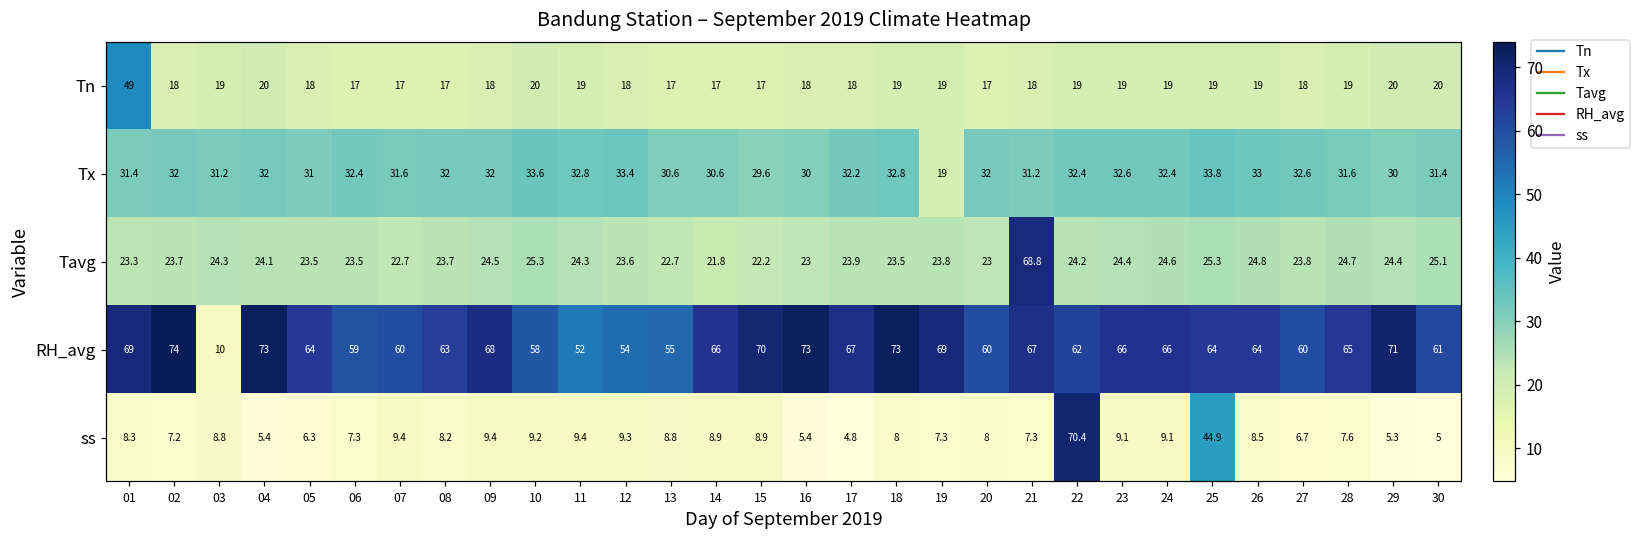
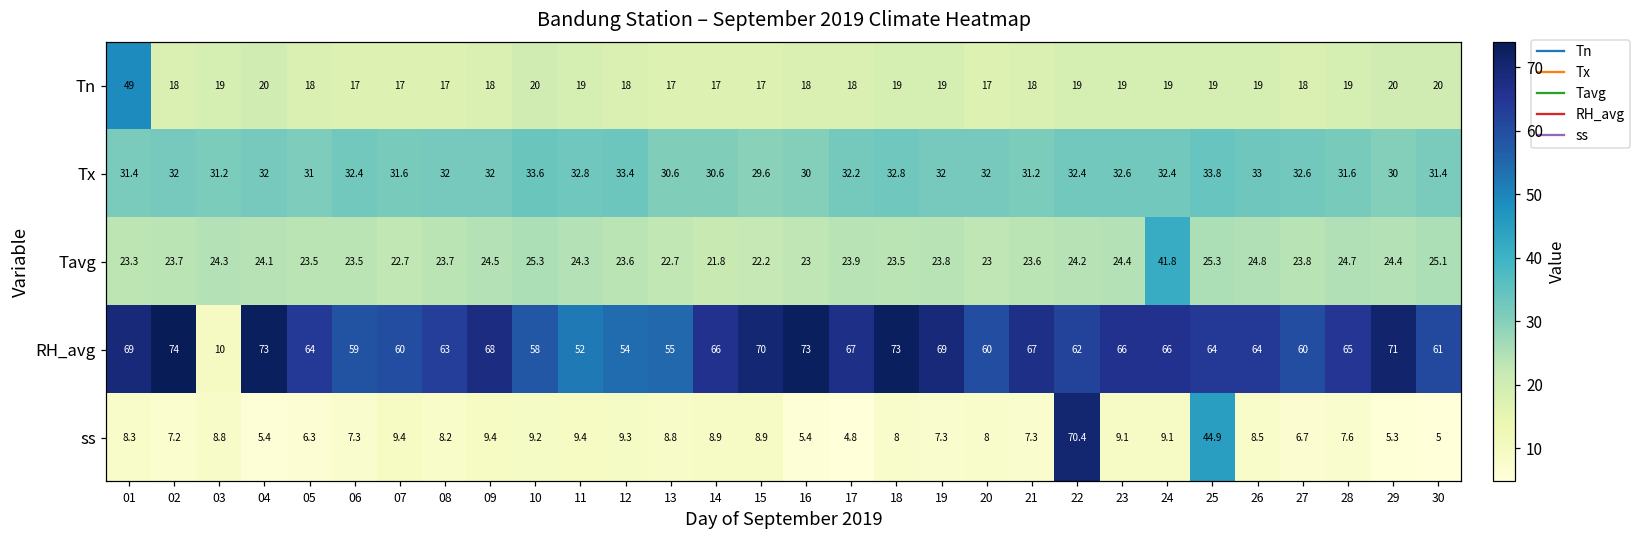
Tx, 19: 19 -> 32
Tavg, 21: 68.8 -> 23.6
Tavg, 24: 24.6 -> 41.8
